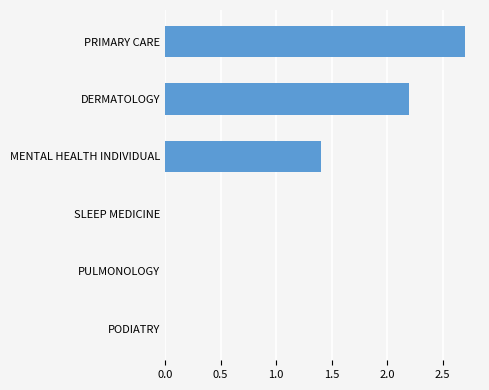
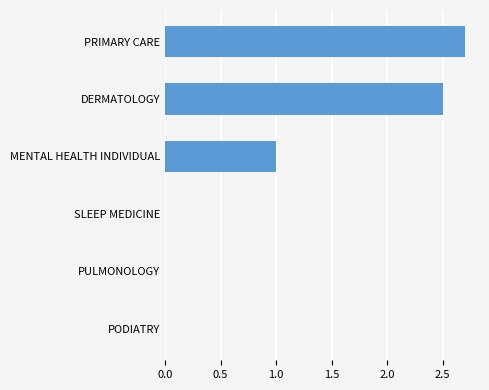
DERMATOLOGY: 2.2 -> 2.5
MENTAL HEALTH INDIVIDUAL: 1.4 -> 1.0
